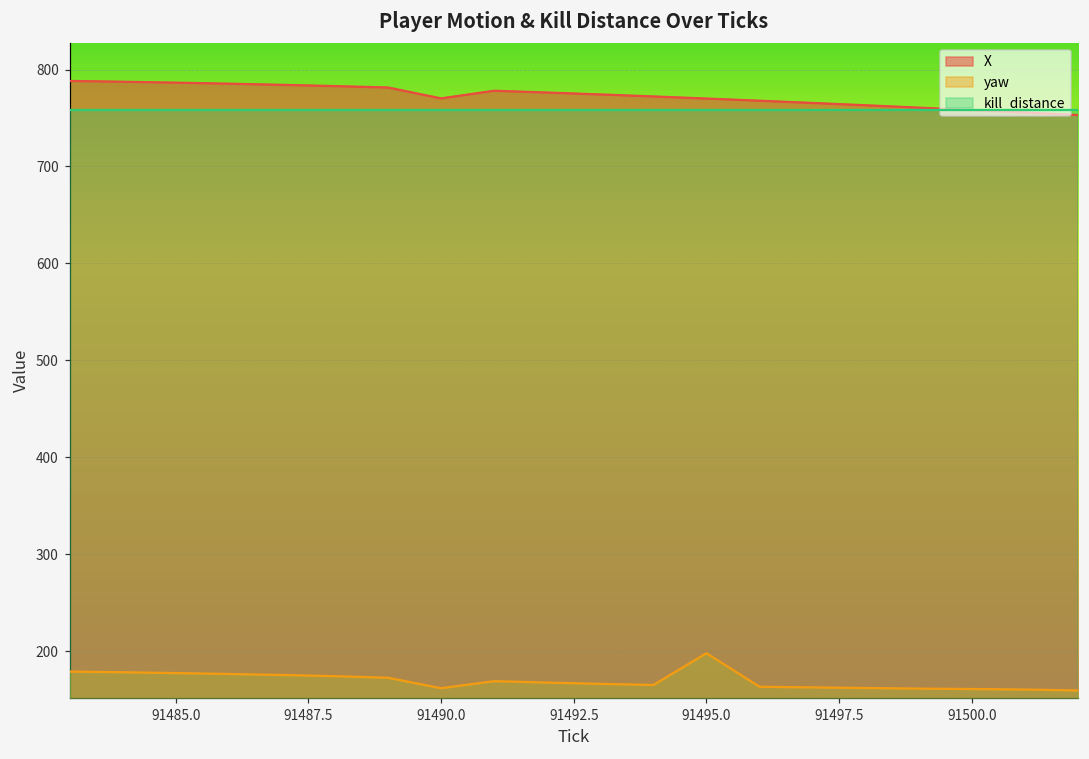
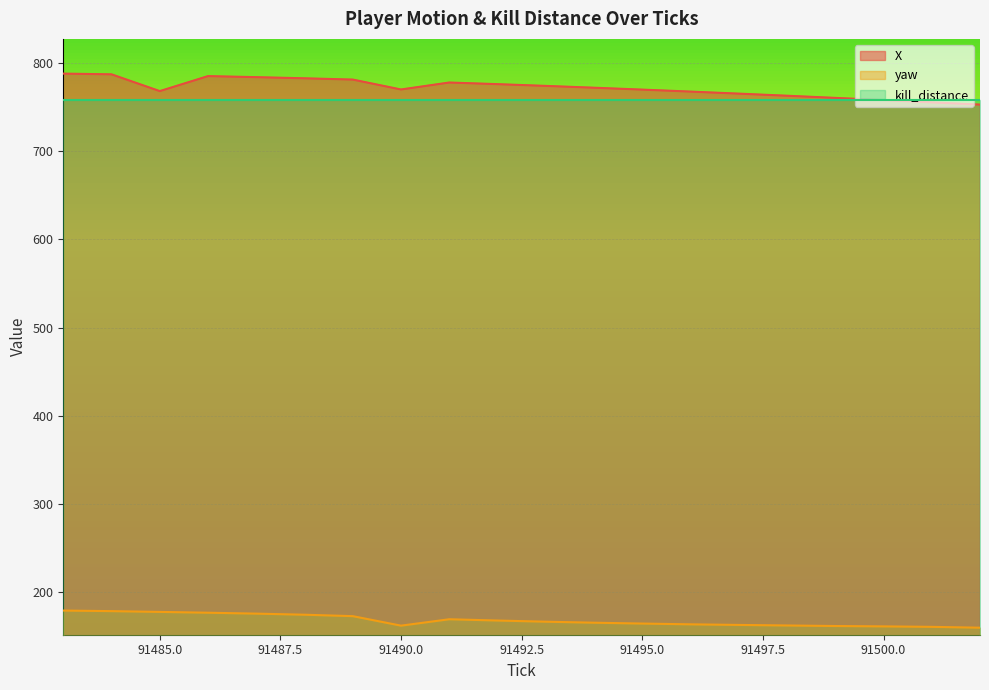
X, 91485.0: 790 -> 770
yaw, 91495.0: 200 -> 160
